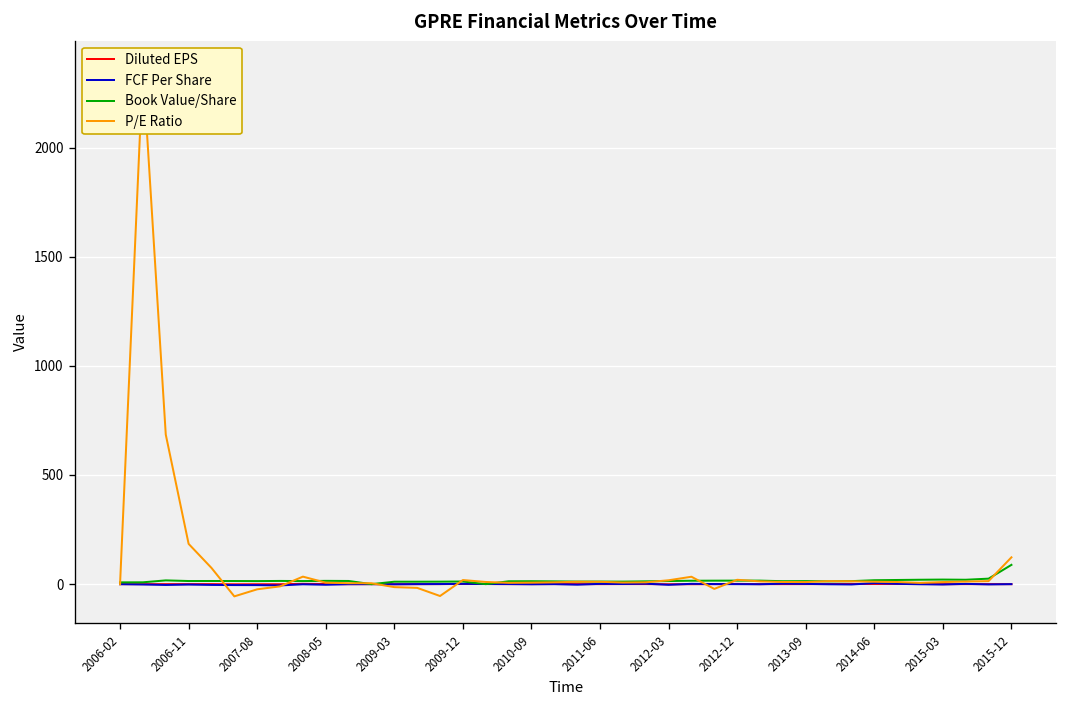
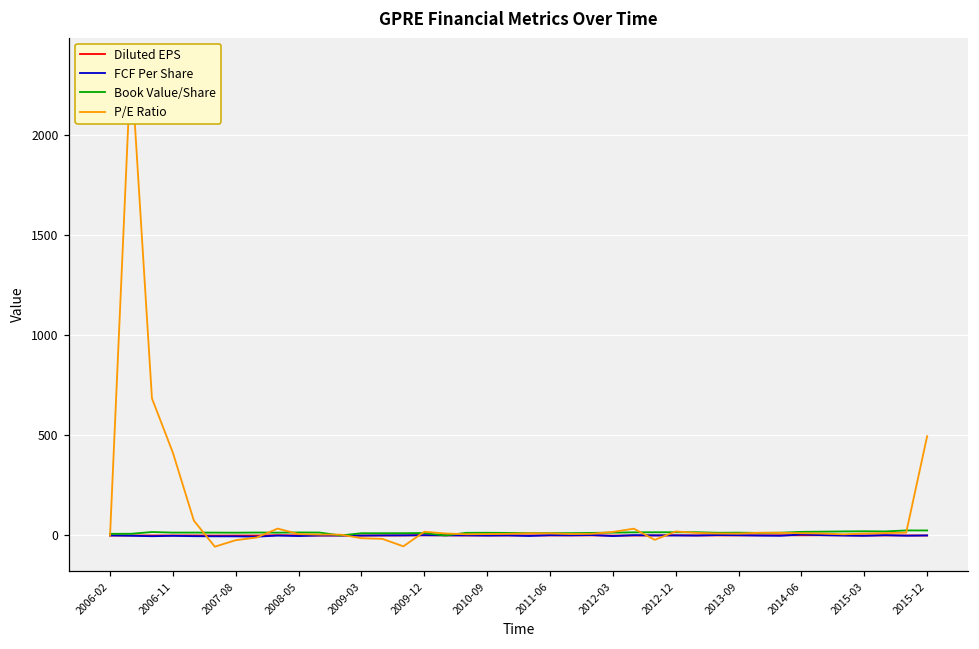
P/E Ratio, 2006-11: 180 -> 410
Book Value/Share, 2015-12: 90 -> 30
P/E Ratio, 2015-12: 120 -> 500
